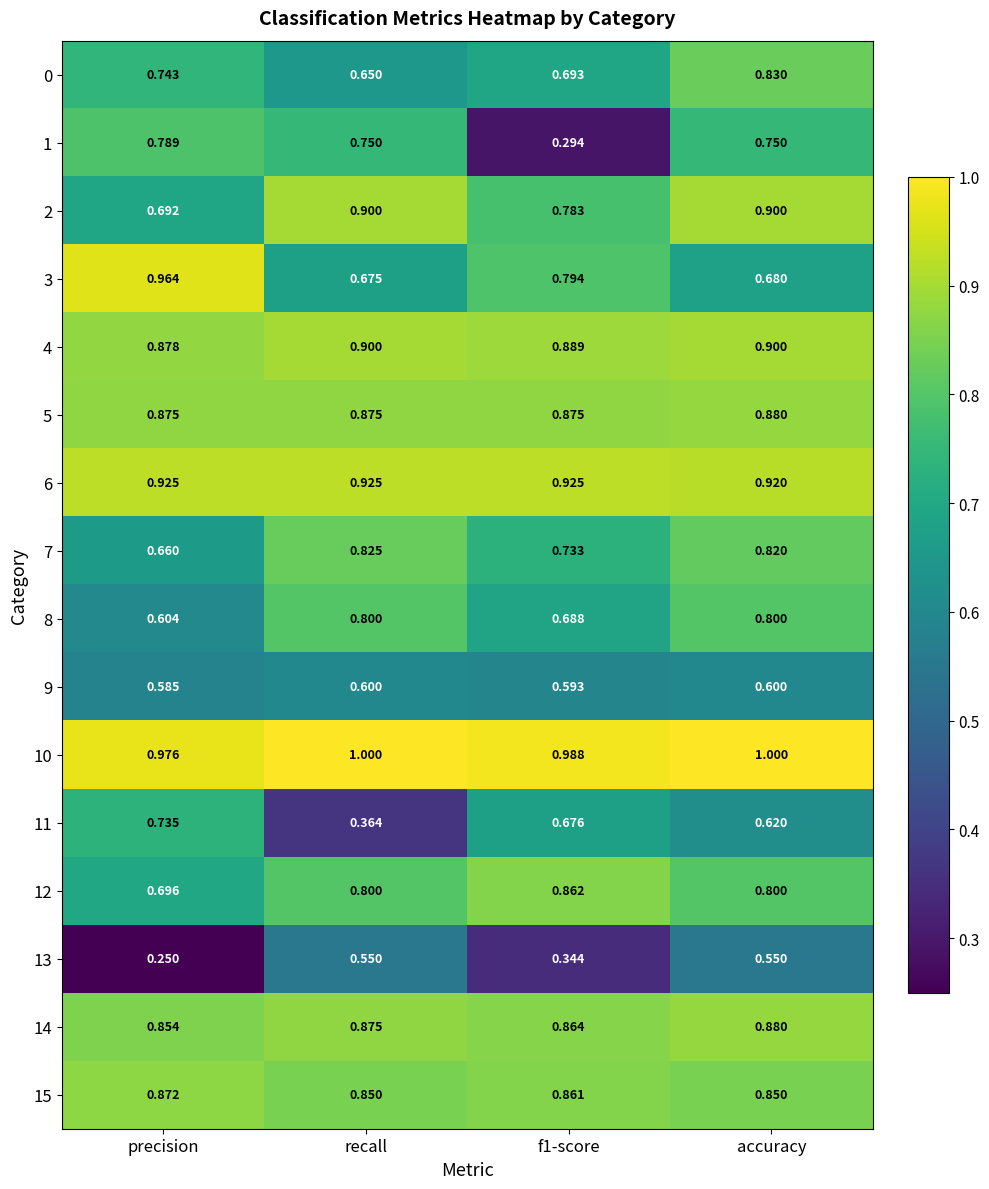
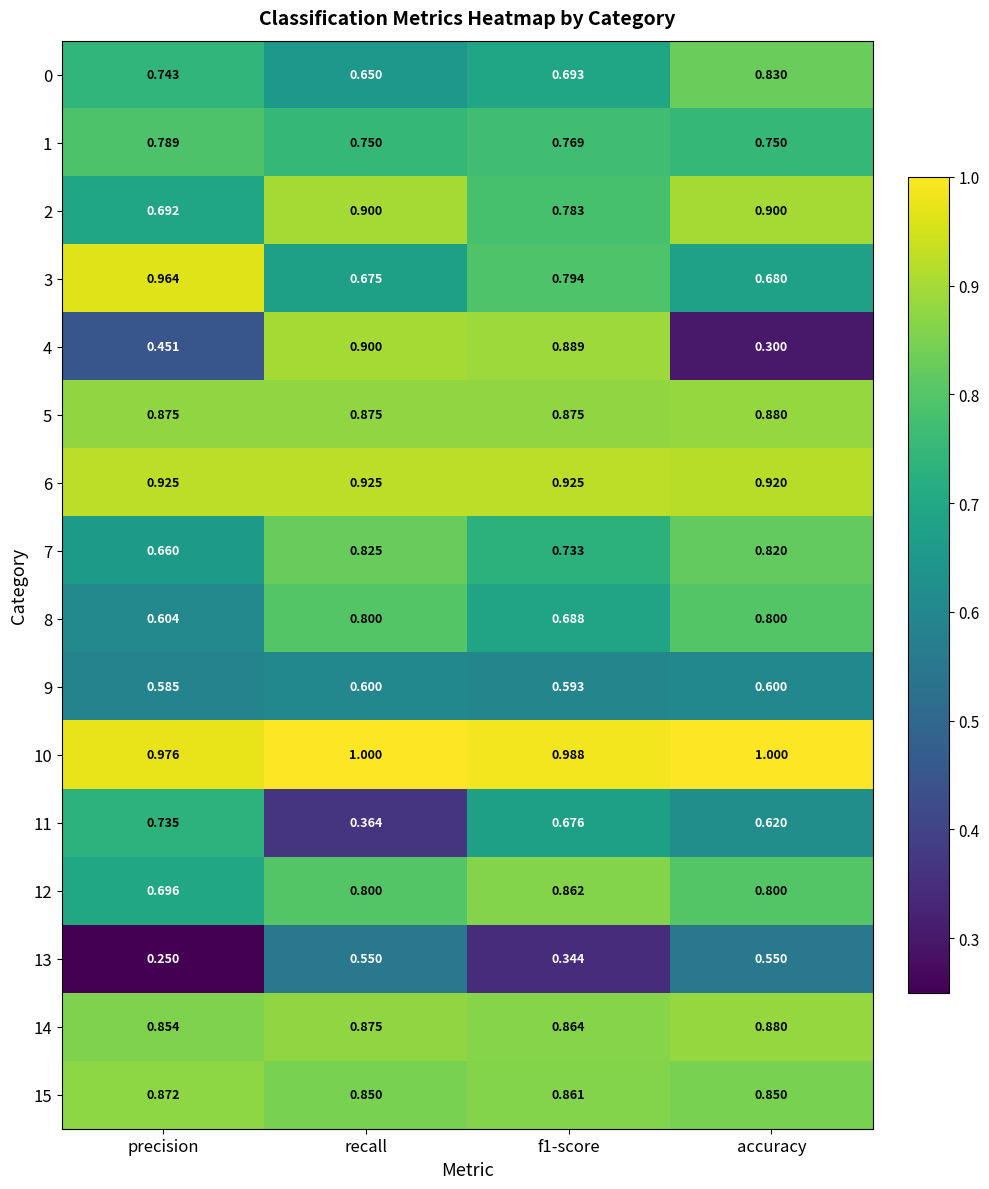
1, f1-score: 0.294 -> 0.769
4, precision: 0.878 -> 0.451
4, accuracy: 0.900 -> 0.300
